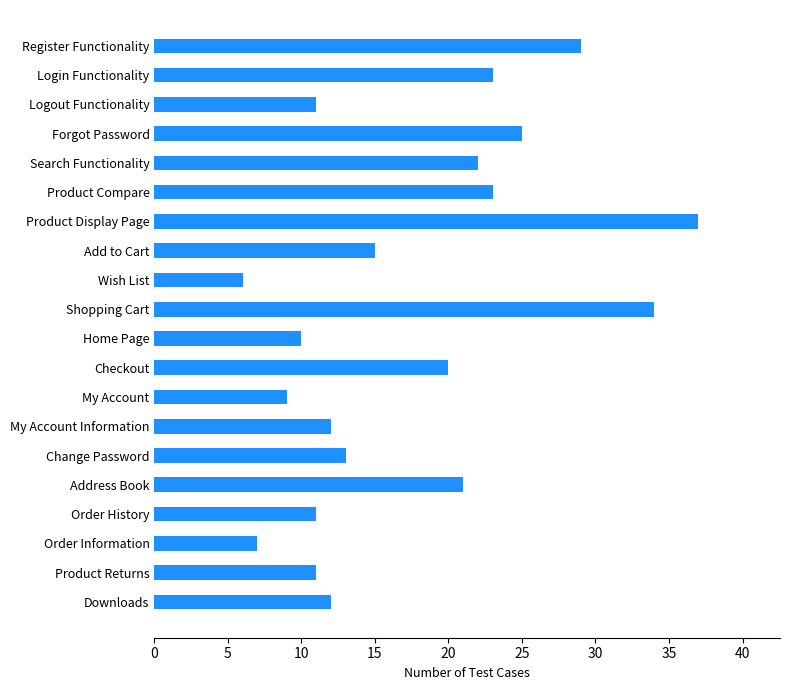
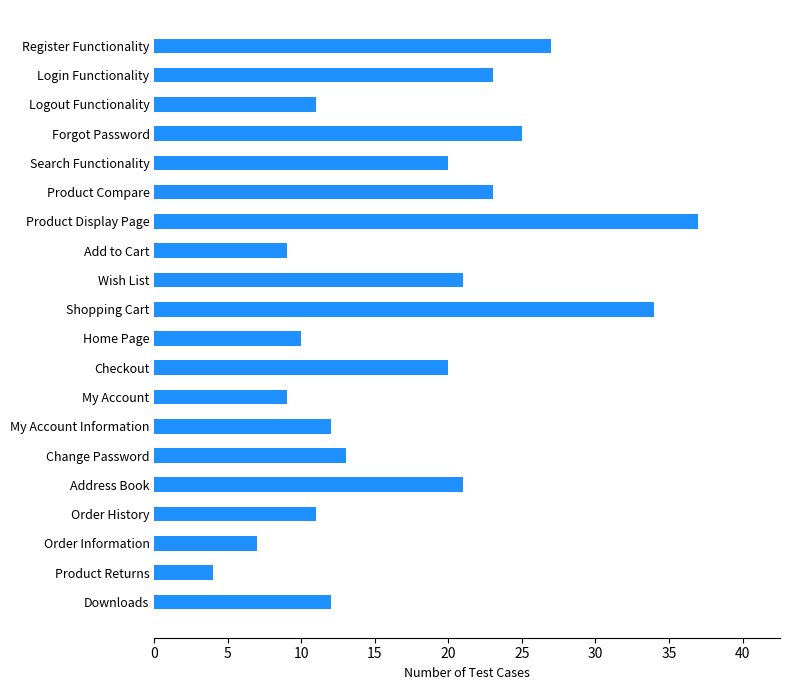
Register Functionality: 29 -> 27
Search Functionality: 22 -> 20
Add to Cart: 15 -> 9
Wish List: 6 -> 21
Product Returns: 11 -> 4
